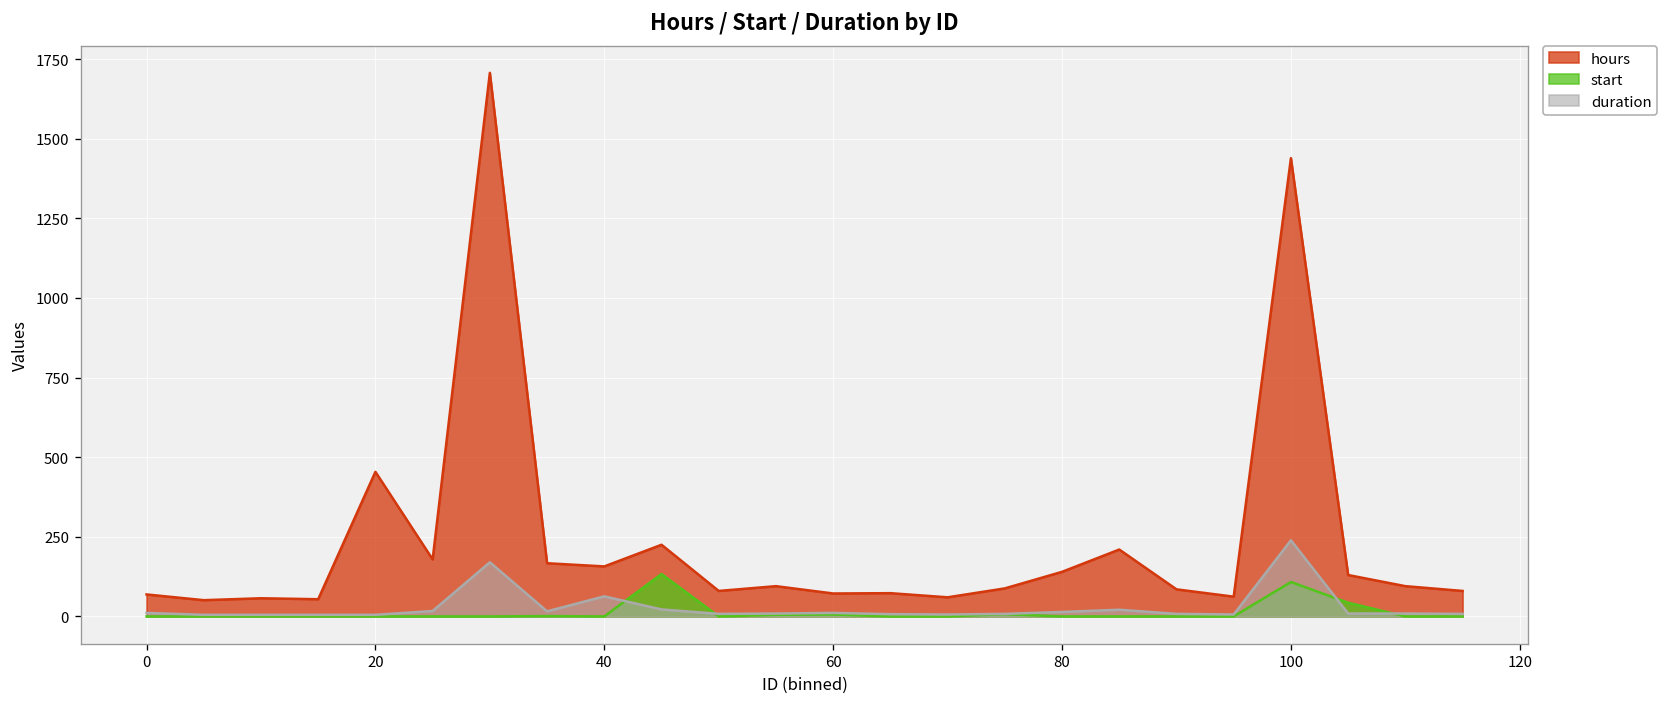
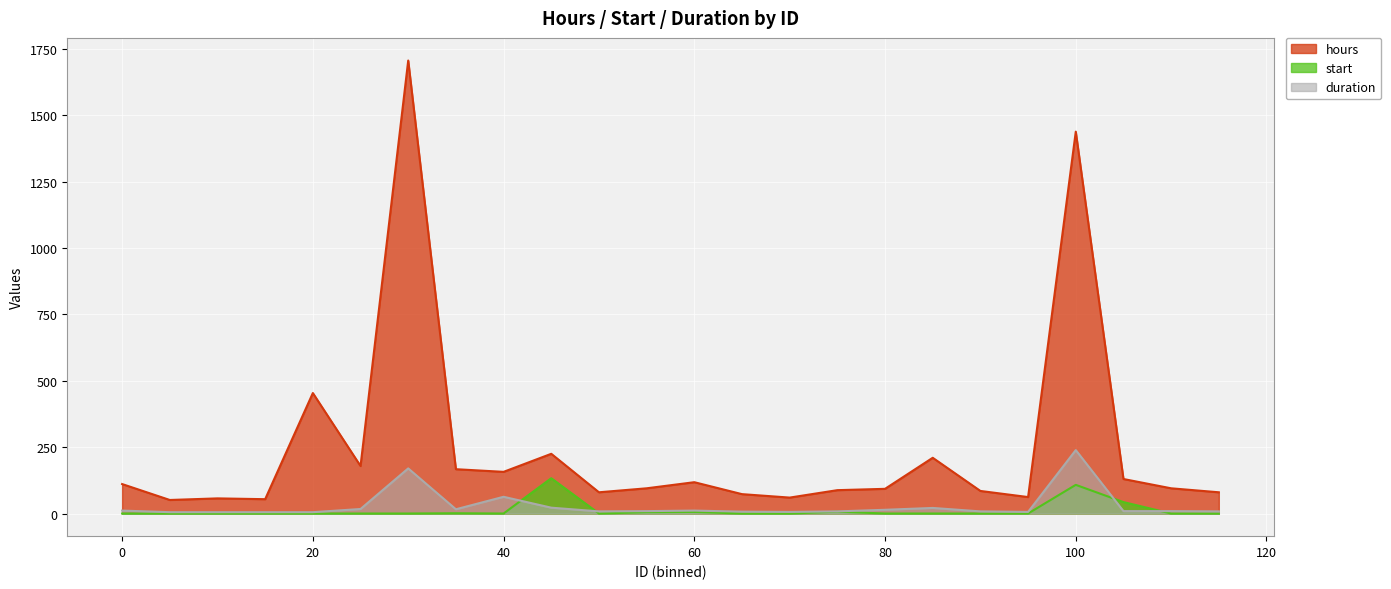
hours, 0: 70 -> 110
hours, 60: 70 -> 120
hours, 80: 140 -> 90
